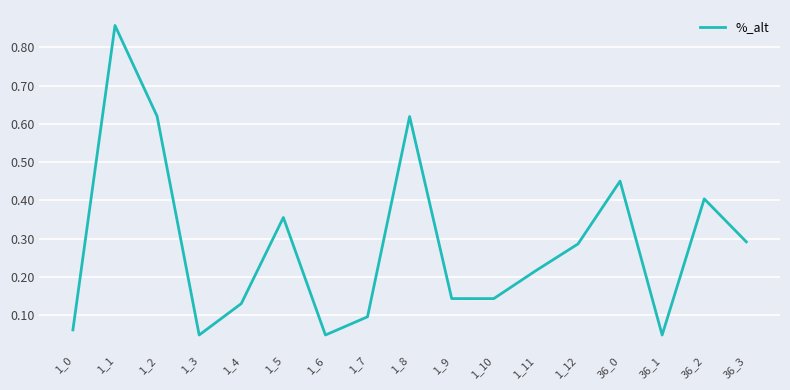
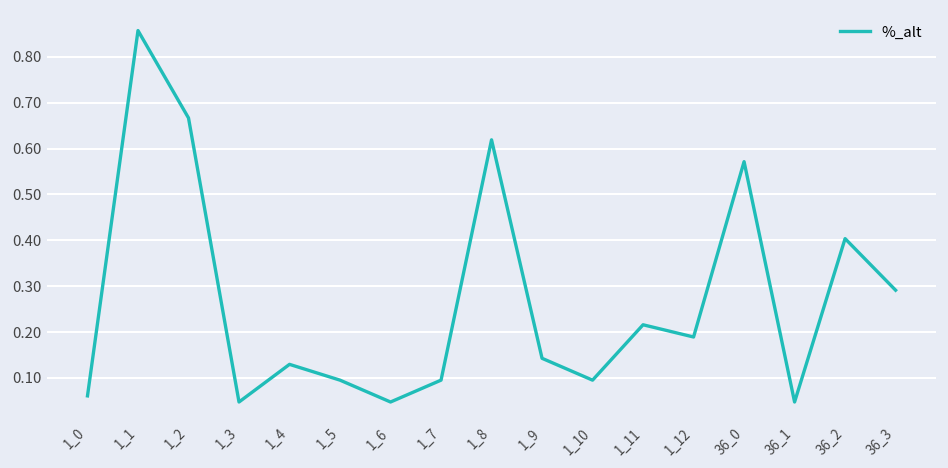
1_2: 0.62 -> 0.67
1_5: 0.35 -> 0.10
1_10: 0.14 -> 0.10
1_12: 0.29 -> 0.19
36_0: 0.45 -> 0.57
